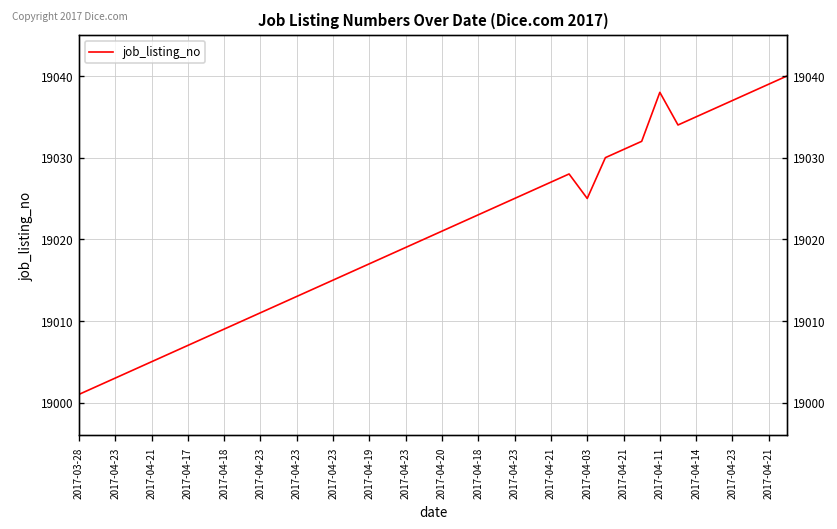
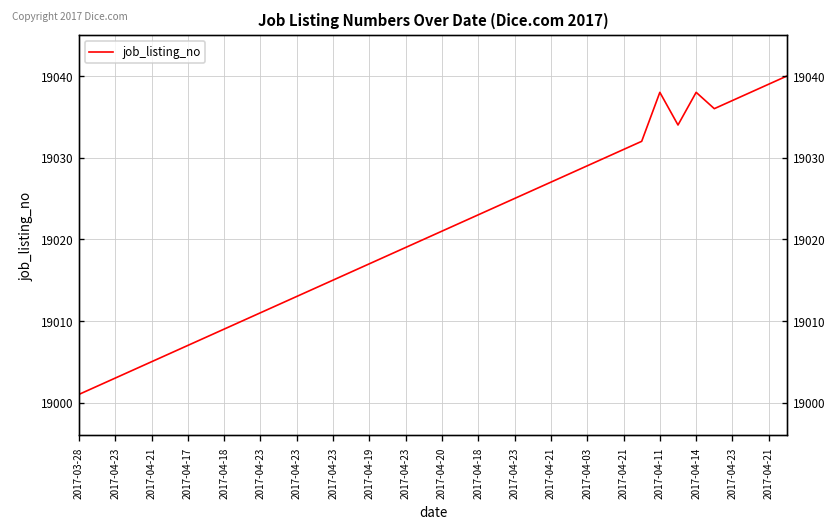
2017-04-03: 19025 -> 19029
2017-04-14: 19035 -> 19038
